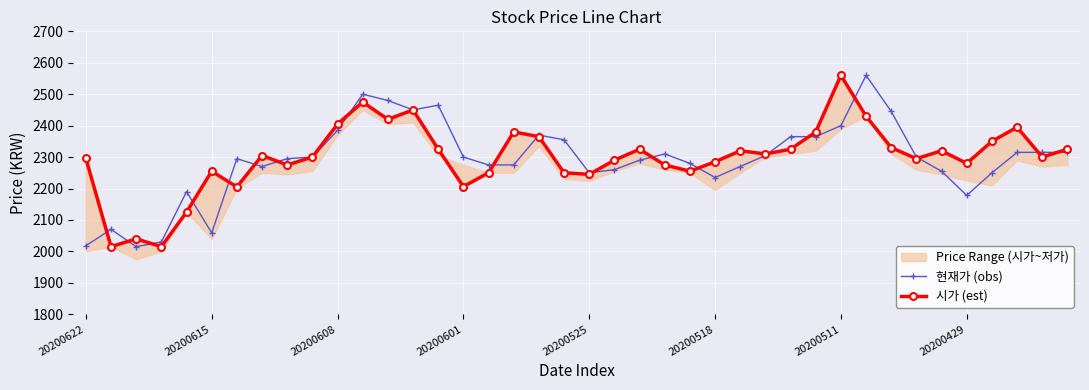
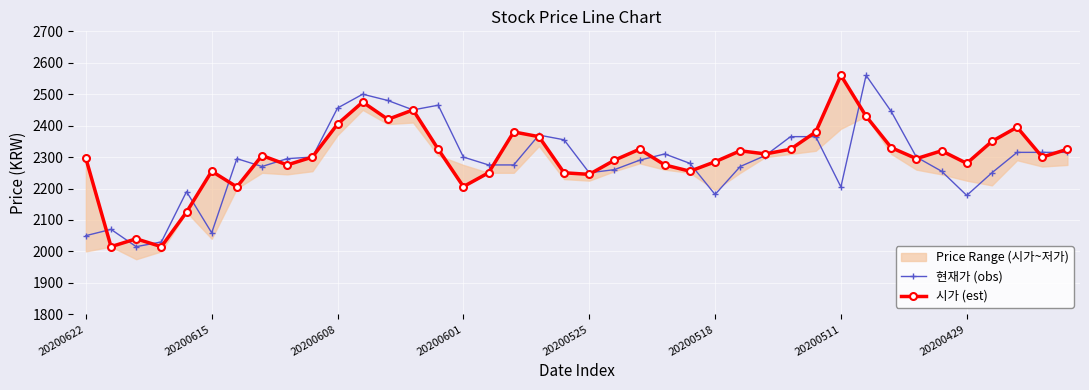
현재가 (obs), 20200622: 2020 -> 2050
현재가 (obs), 20200608: 2390 -> 2460
현재가 (obs), 20200518: 2240 -> 2180
현재가 (obs), 20200511: 2400 -> 2210
